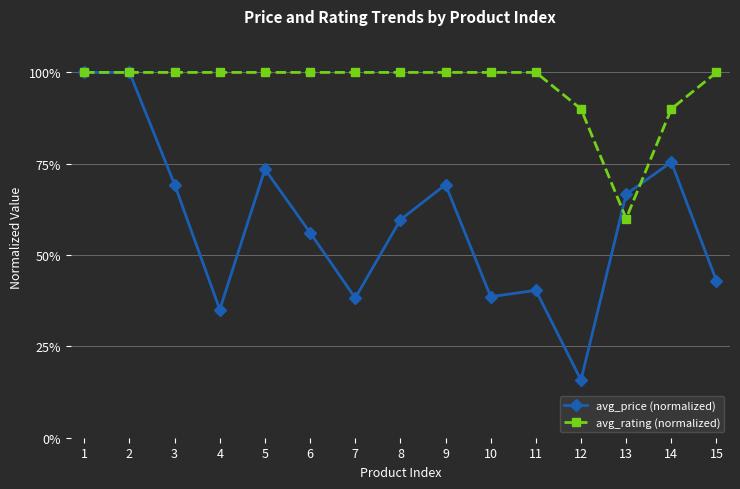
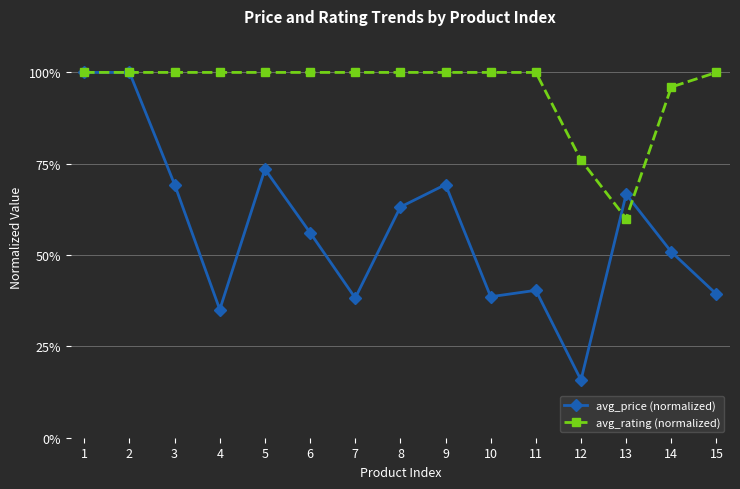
avg_price (normalized), 8: 60% -> 63%
avg_rating (normalized), 12: 90% -> 76%
avg_price (normalized), 14: 75% -> 51%
avg_rating (normalized), 14: 90% -> 96%
avg_price (normalized), 15: 43% -> 39%
